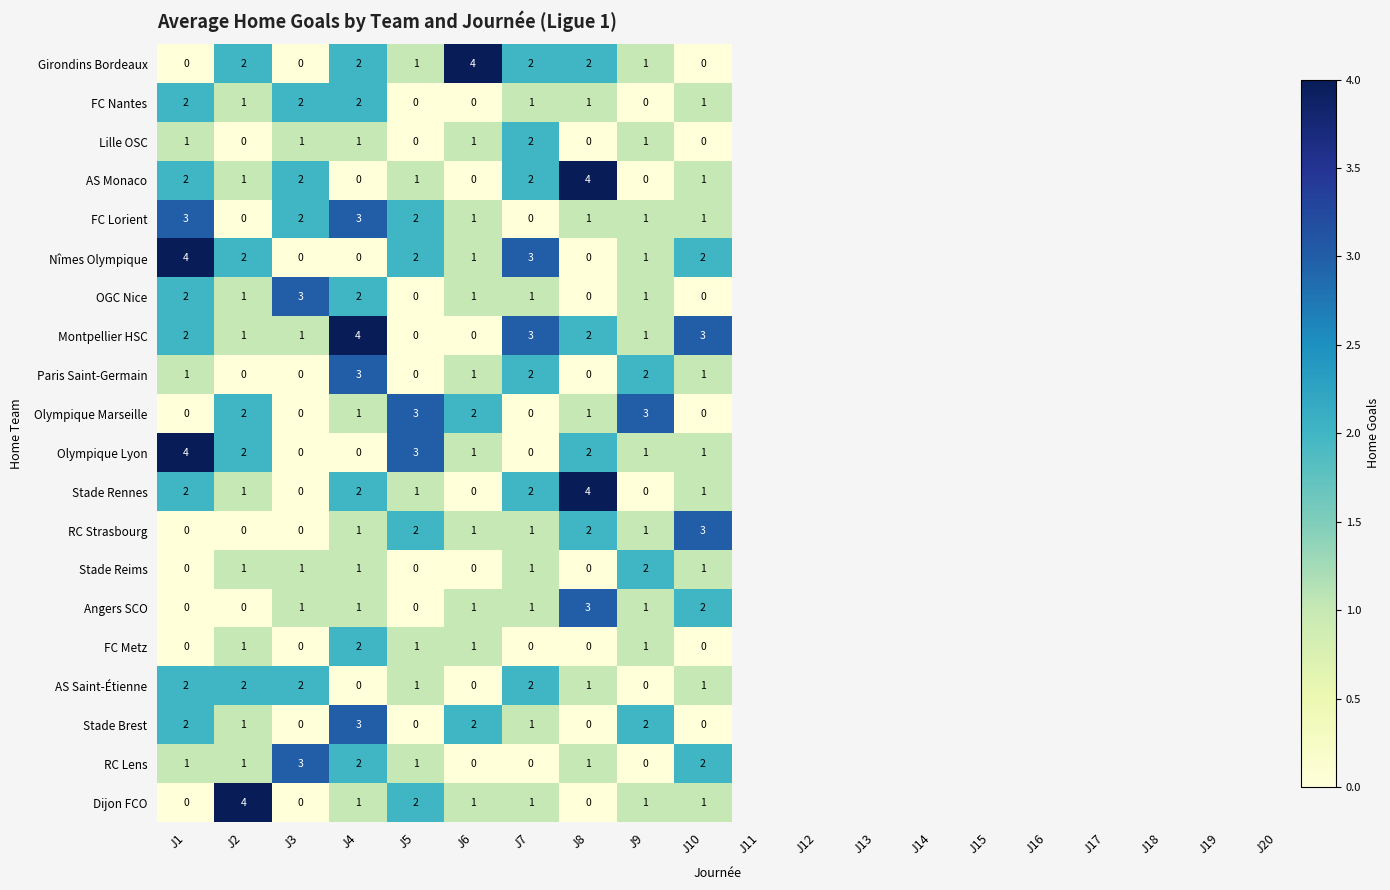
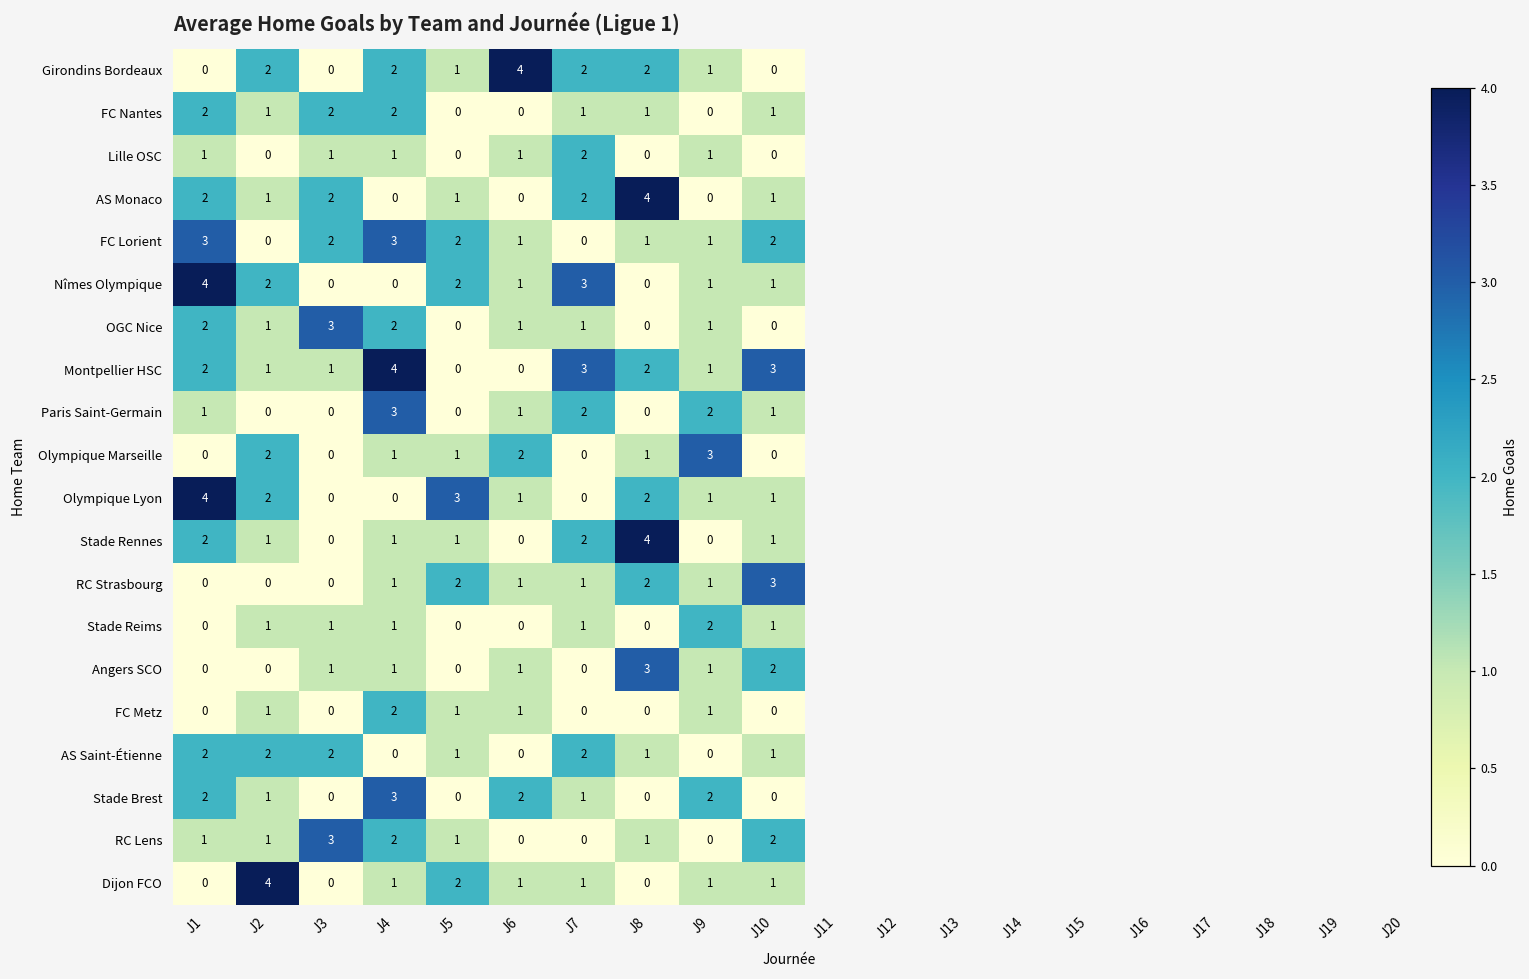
FC Lorient, J10: 1 -> 2
Nîmes Olympique, J10: 2 -> 1
Olympique Marseille, J5: 3 -> 1
Stade Rennes, J4: 2 -> 1
Angers SCO, J7: 1 -> 0
